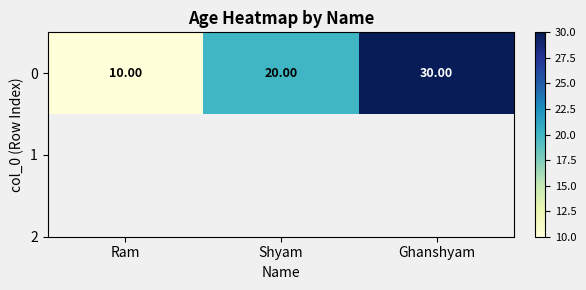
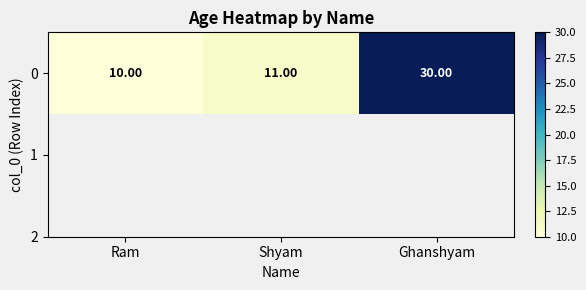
0, Shyam: 20.00 -> 11.00
